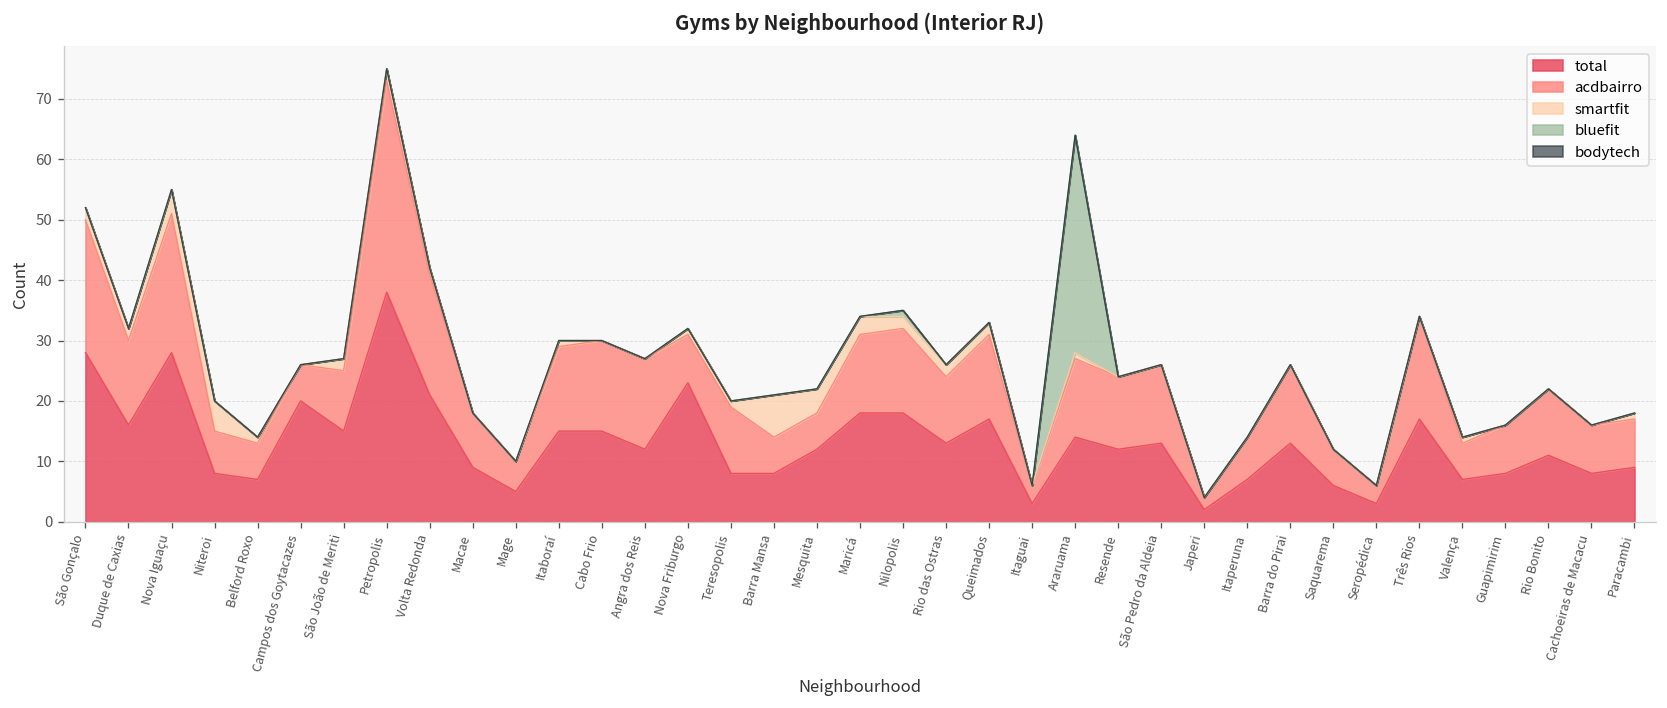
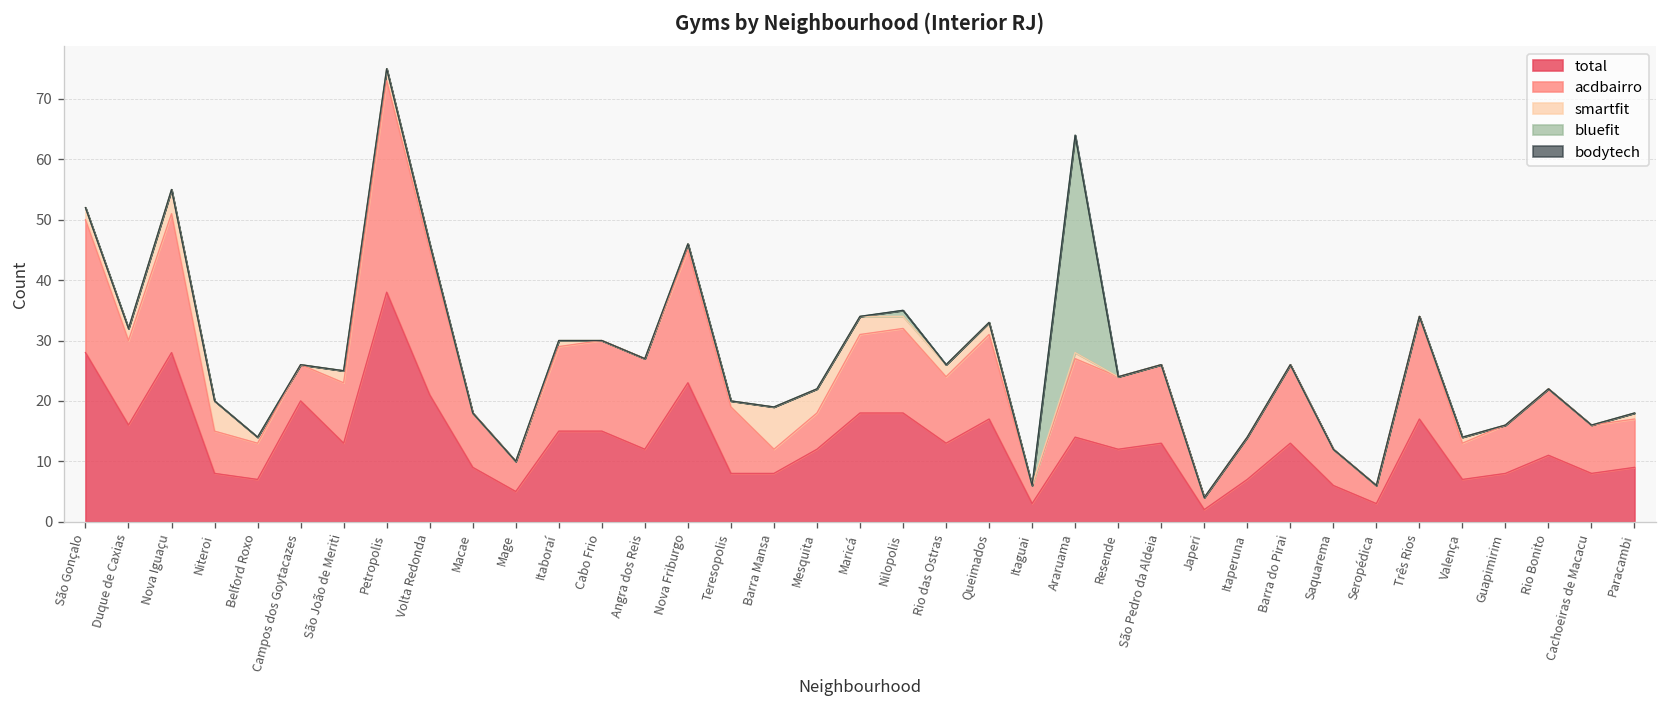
total, São João de Meriti: 15 -> 13
acdbairro, Volta Redonda: 20 -> 24
acdbairro, Nova Friburgo: 8 -> 22
acdbairro, Barra Mansa: 6 -> 4
